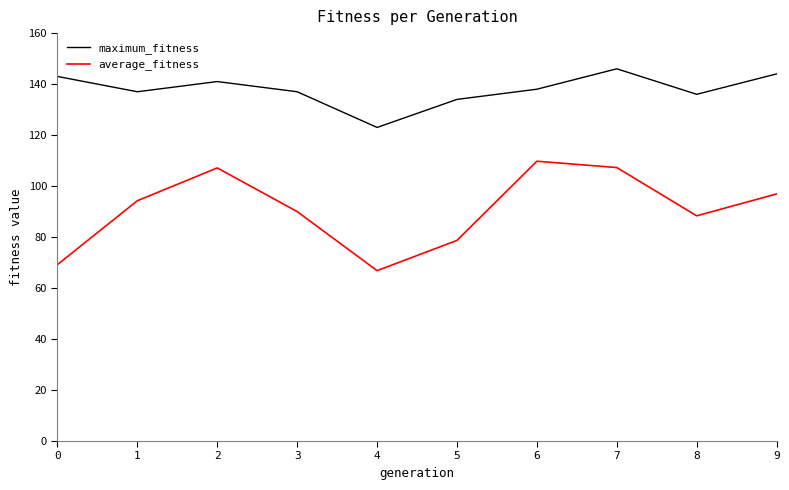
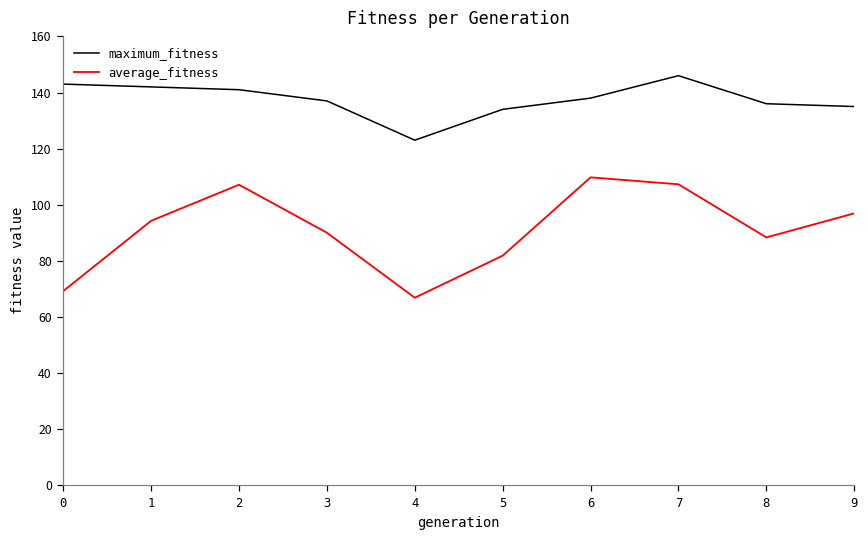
maximum_fitness, 1: 137 -> 142
average_fitness, 5: 79 -> 82
maximum_fitness, 9: 144 -> 135
